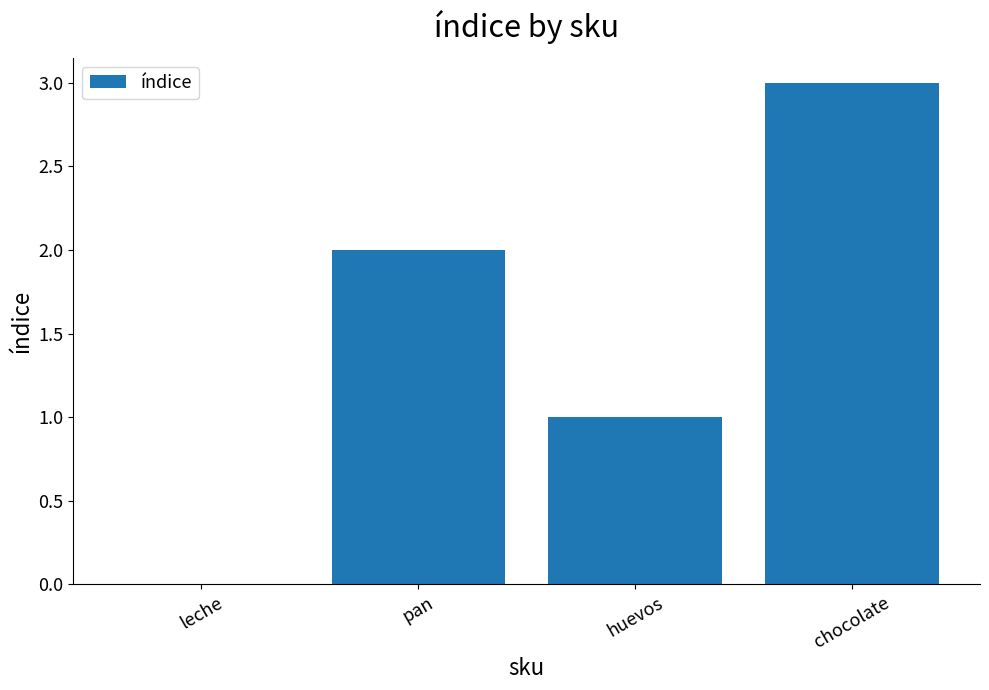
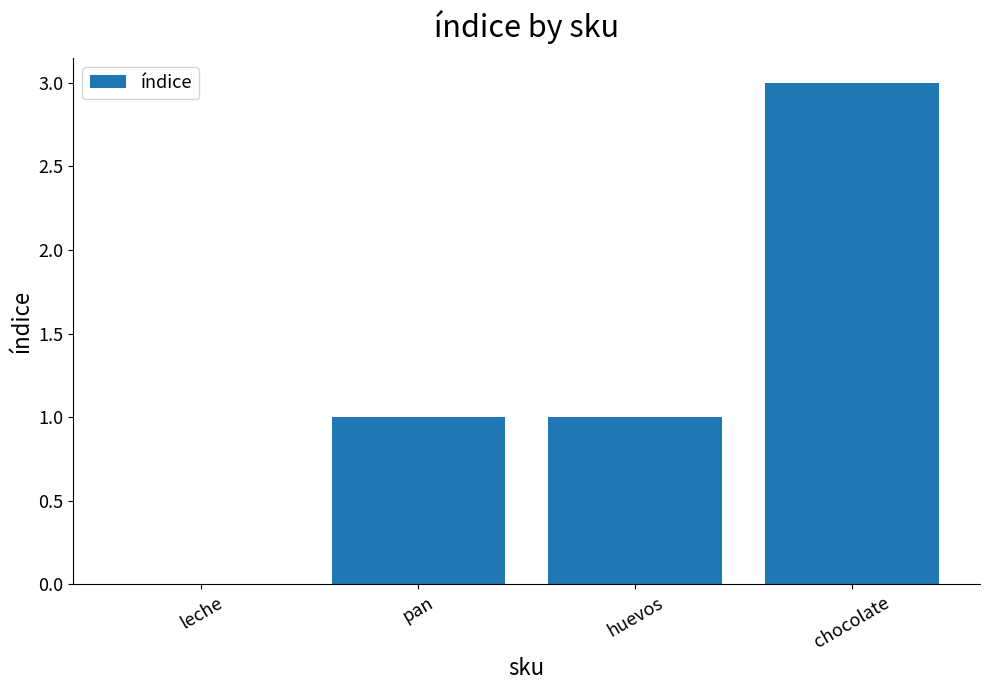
pan: 2 -> 1
